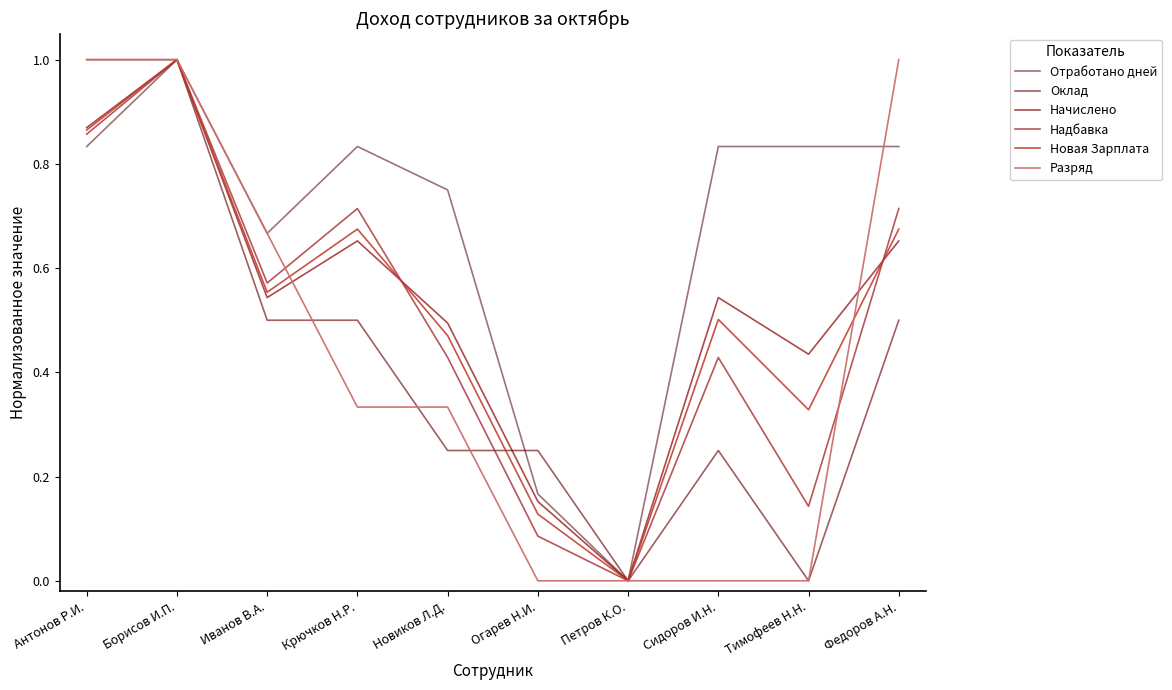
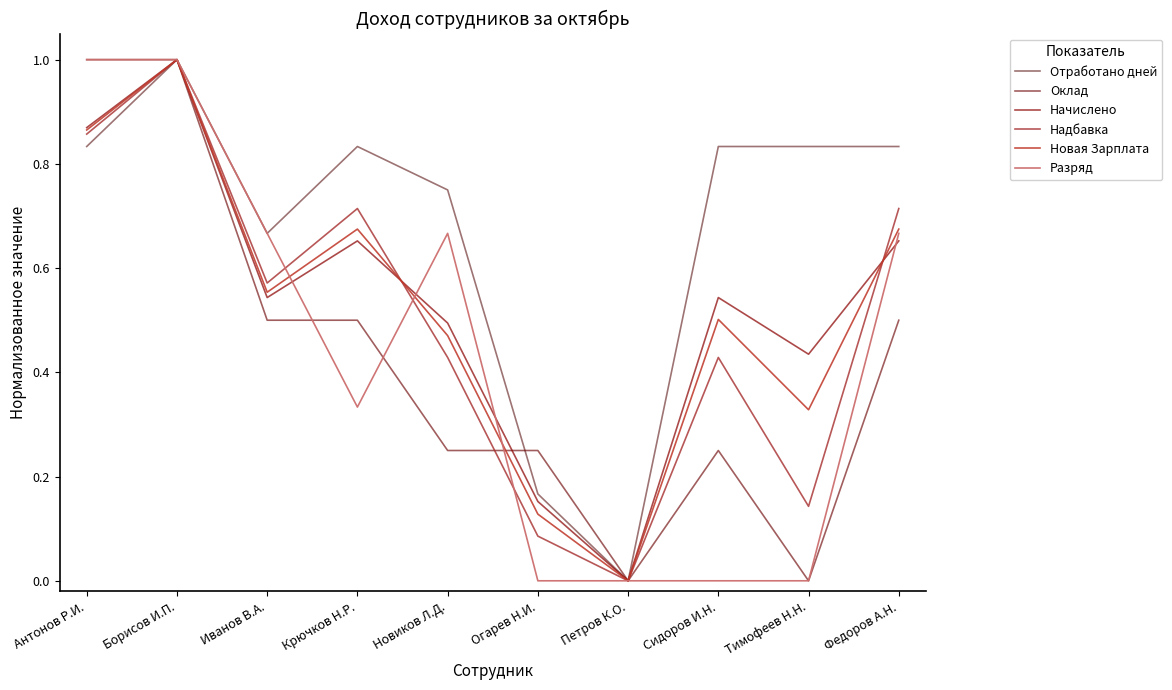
Разряд, Новиков Л.Д.: 0.33 -> 0.67
Разряд, Федоров А.Н.: 1.00 -> 0.67
